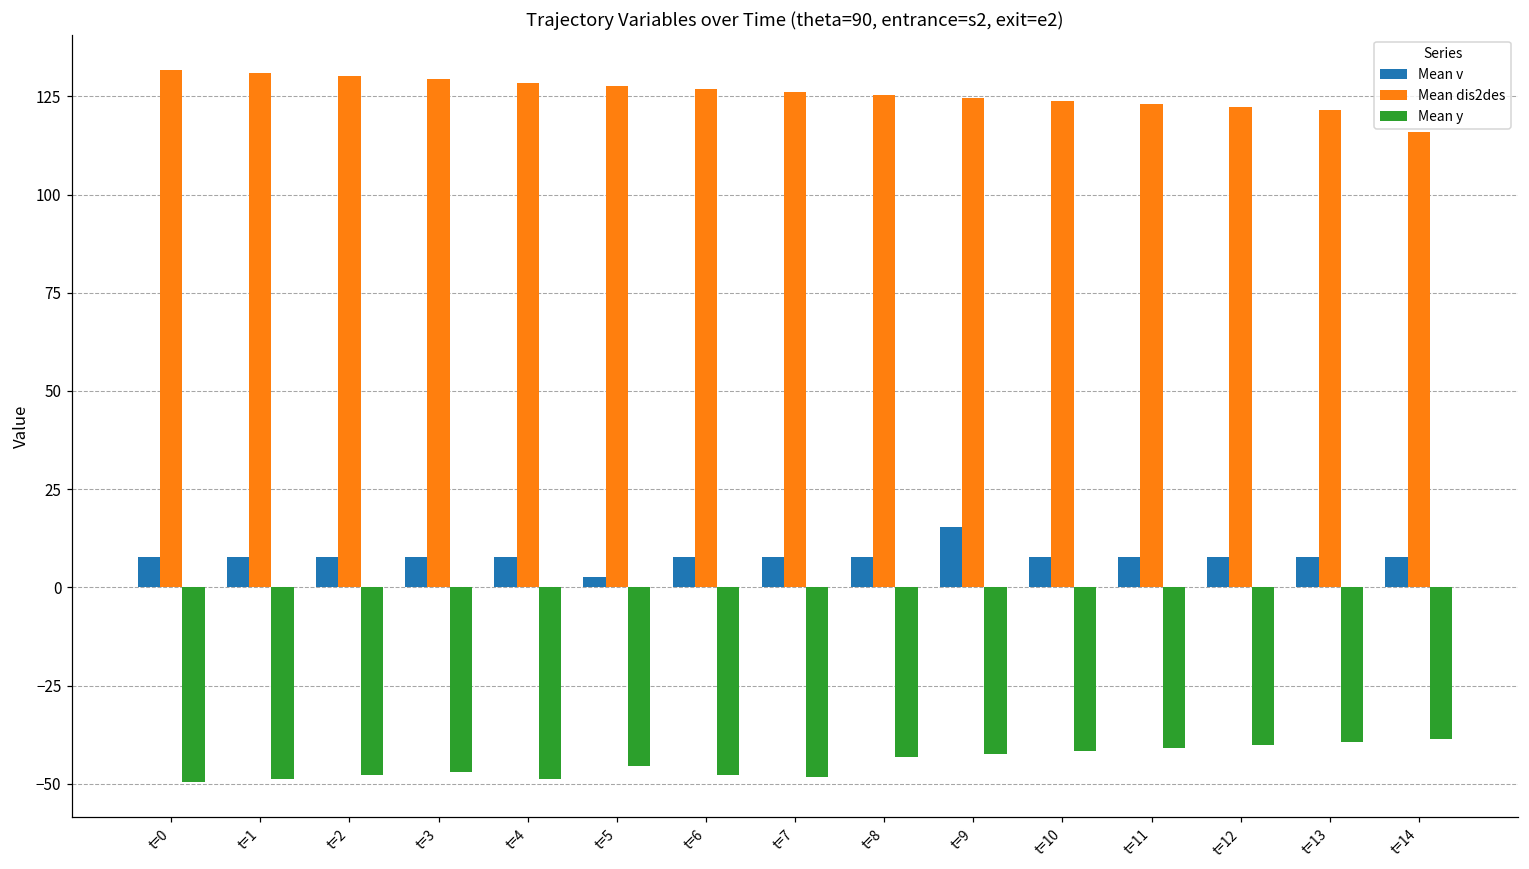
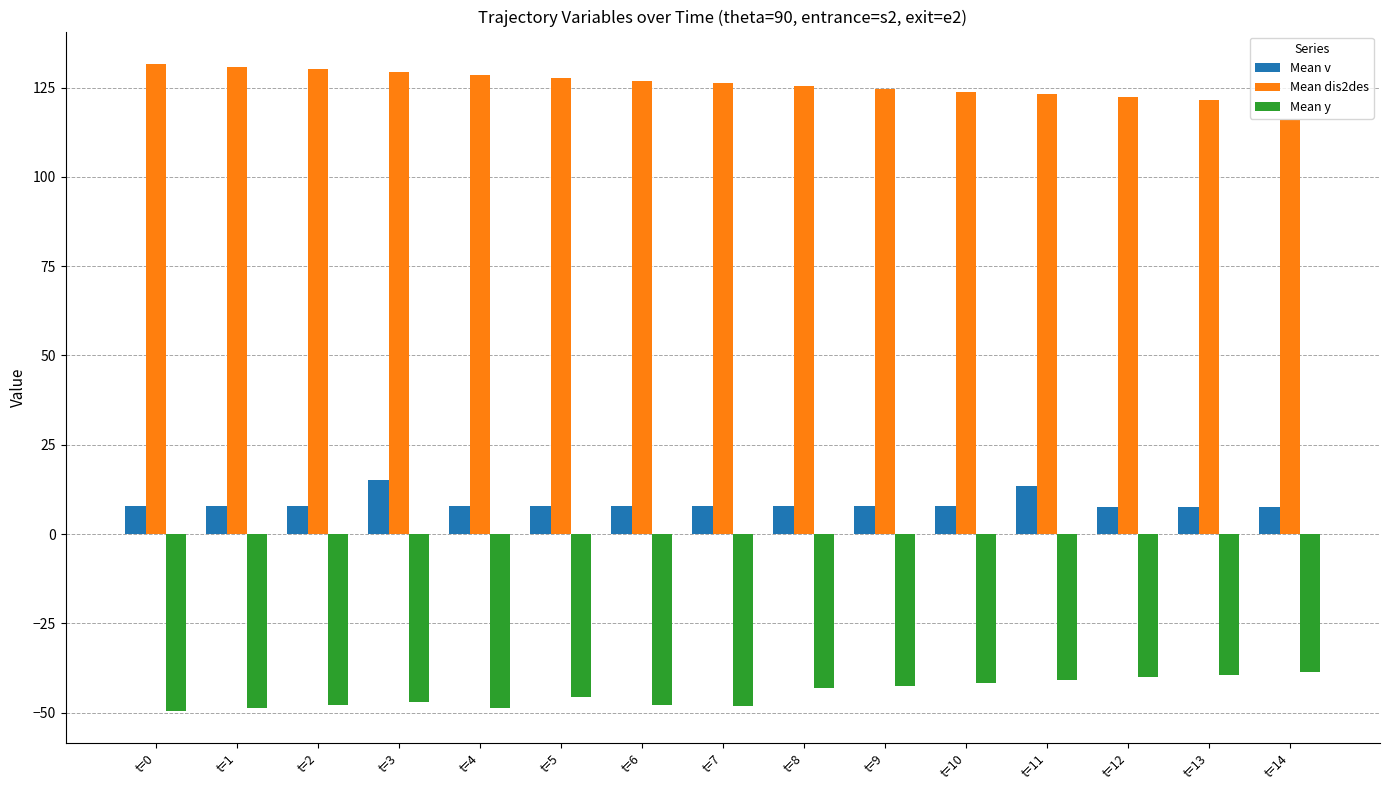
Mean v, t=3: 8 -> 15
Mean v, t=5: 3 -> 8
Mean v, t=9: 15 -> 8
Mean v, t=11: 8 -> 13
